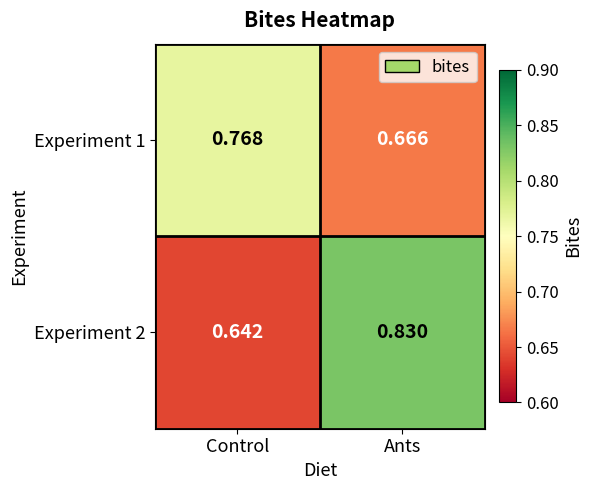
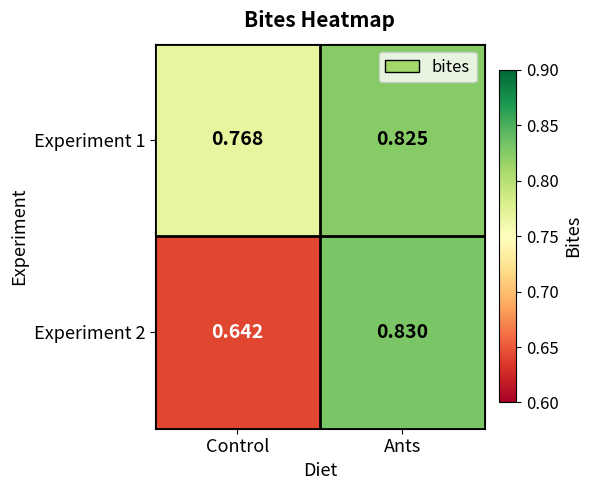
Experiment 1, Ants: 0.666 -> 0.825
